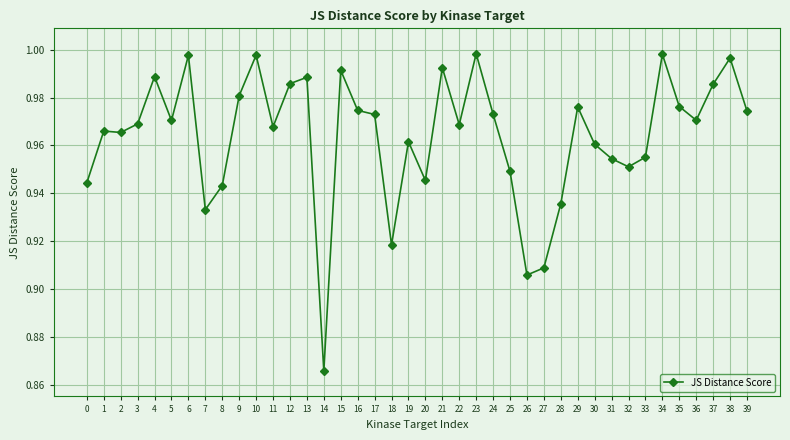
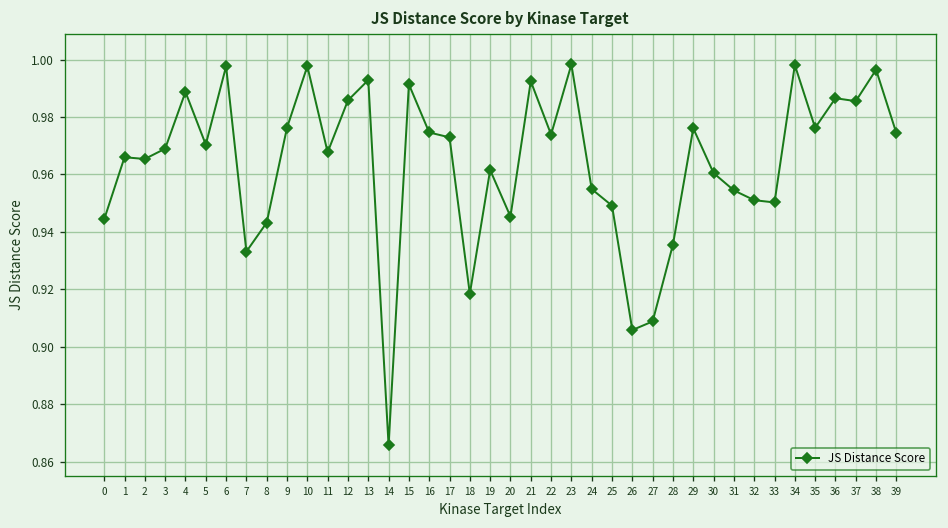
9: 0.981 -> 0.976
13: 0.988 -> 0.993
22: 0.969 -> 0.974
24: 0.973 -> 0.955
33: 0.955 -> 0.950
36: 0.971 -> 0.987
